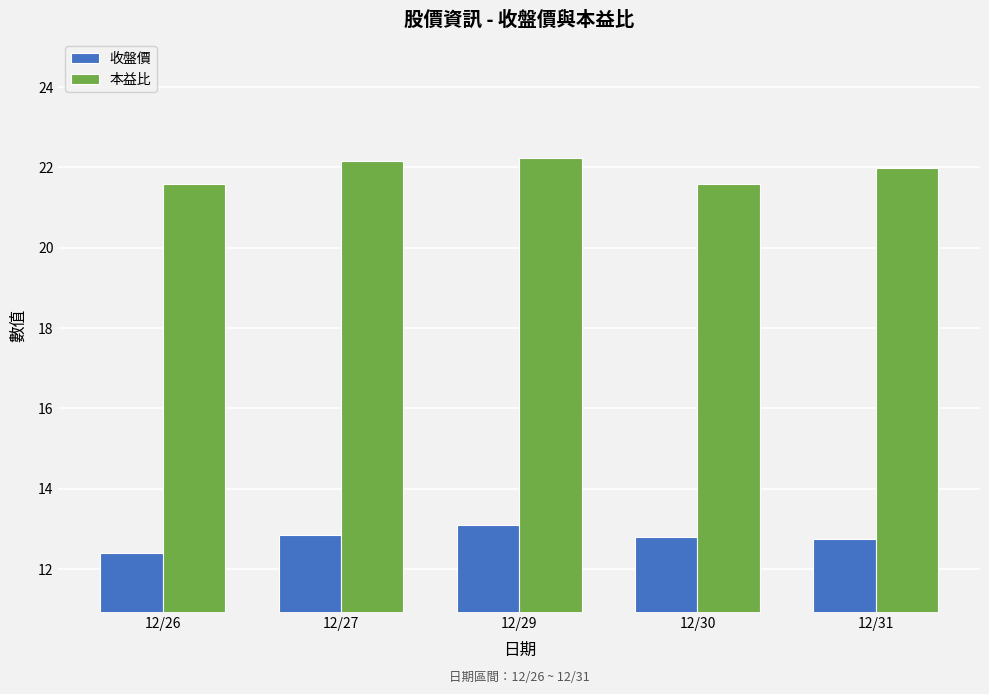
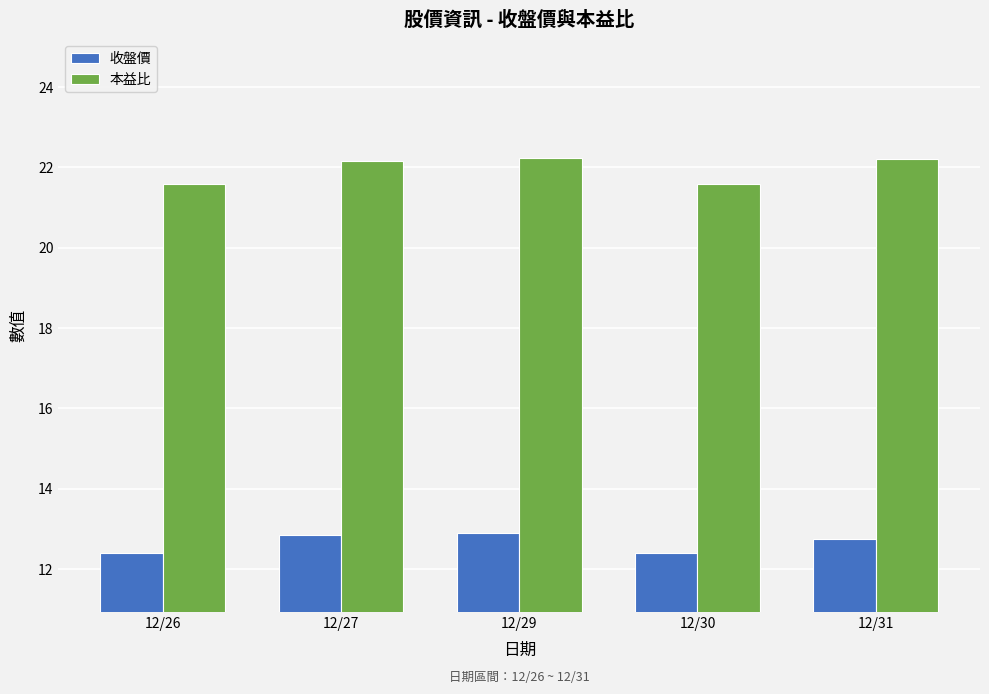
收盤價, 12/29: 13.1 -> 12.9
收盤價, 12/30: 12.8 -> 12.4
本益比, 12/31: 22.0 -> 22.2
